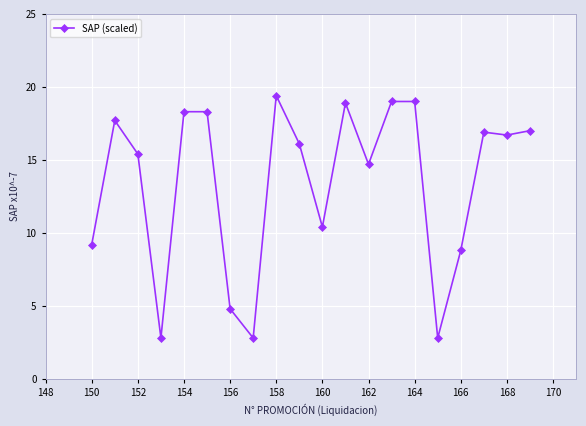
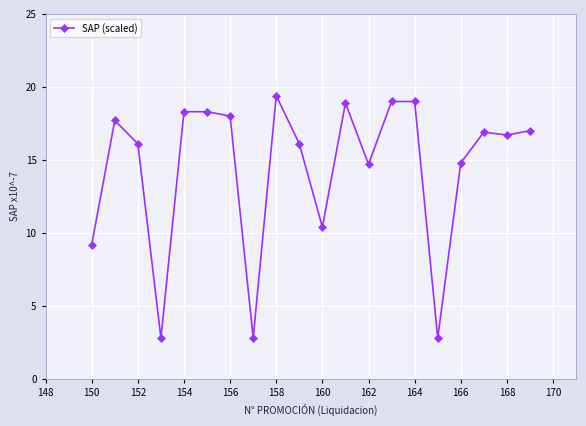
152: 15.4 -> 16.1
156: 4.8 -> 18.0
166: 8.8 -> 14.8
